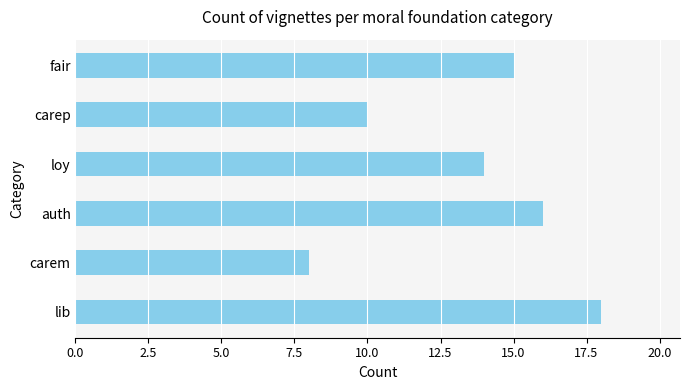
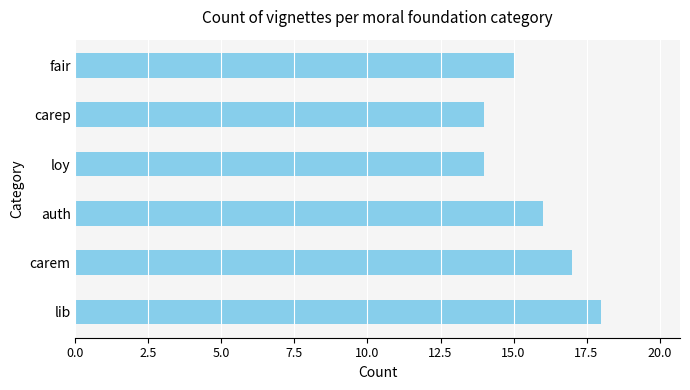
carep: 10 -> 14
carem: 8 -> 17
